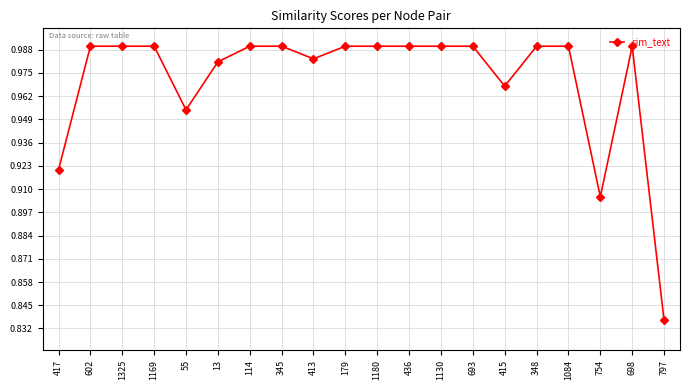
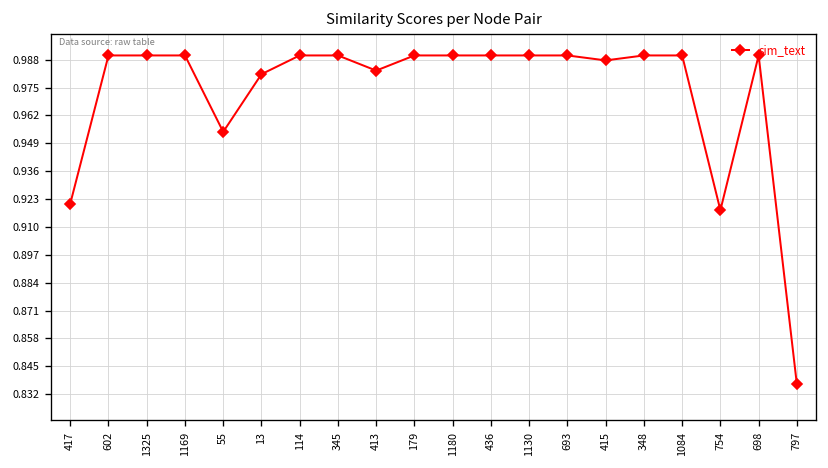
415: 0.968 -> 0.988
754: 0.906 -> 0.918
